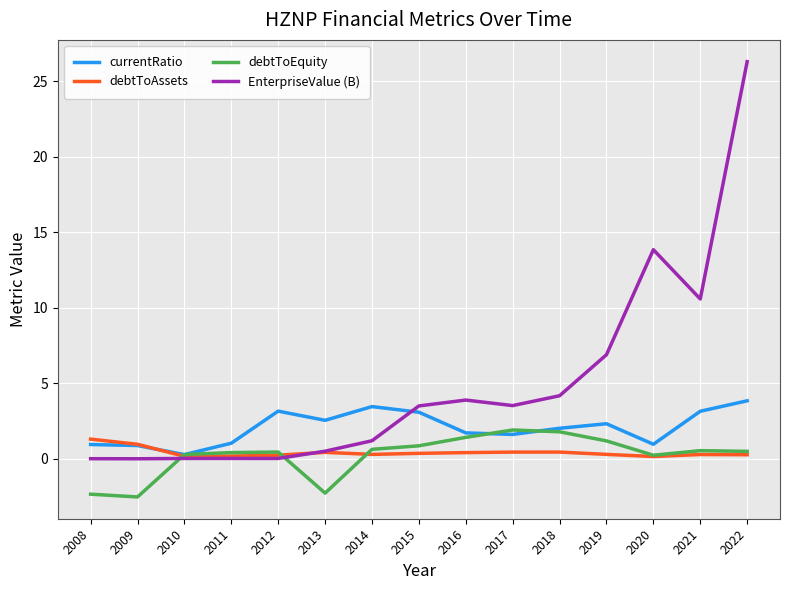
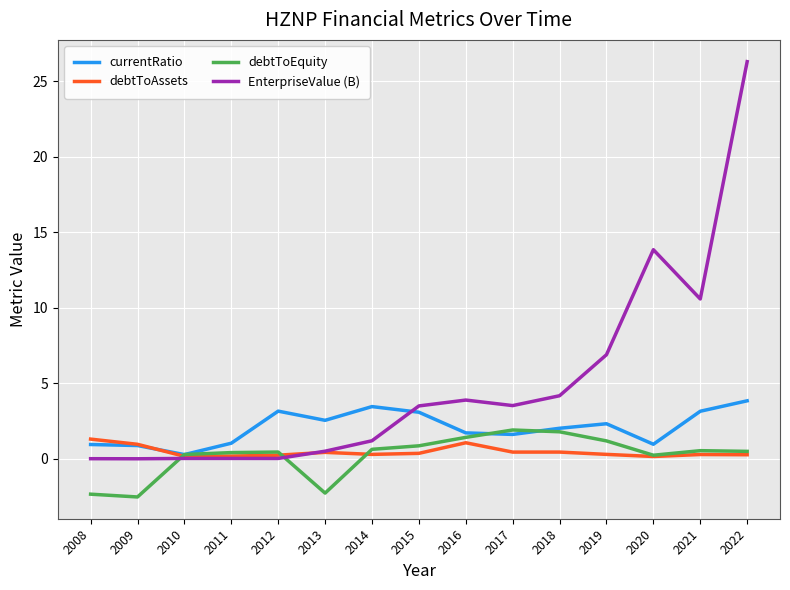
debtToAssets, 2016: 0.4 -> 1.1
